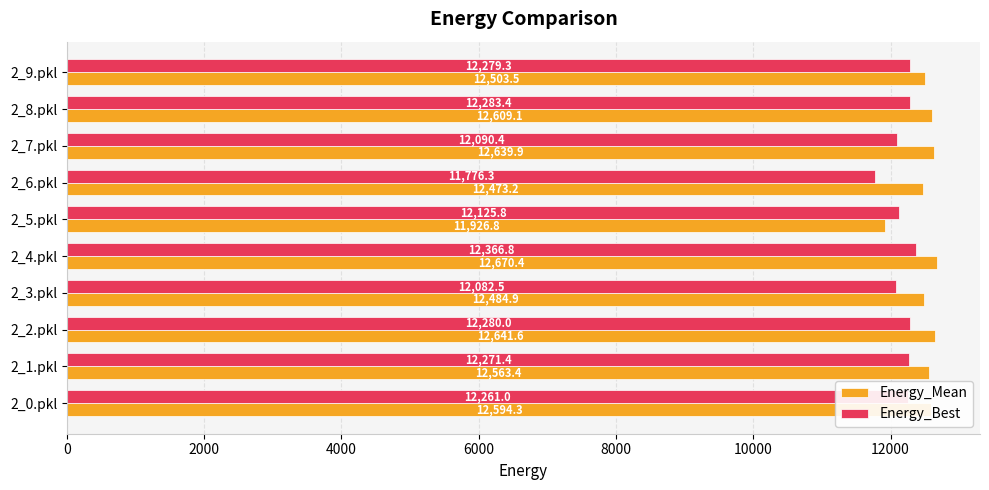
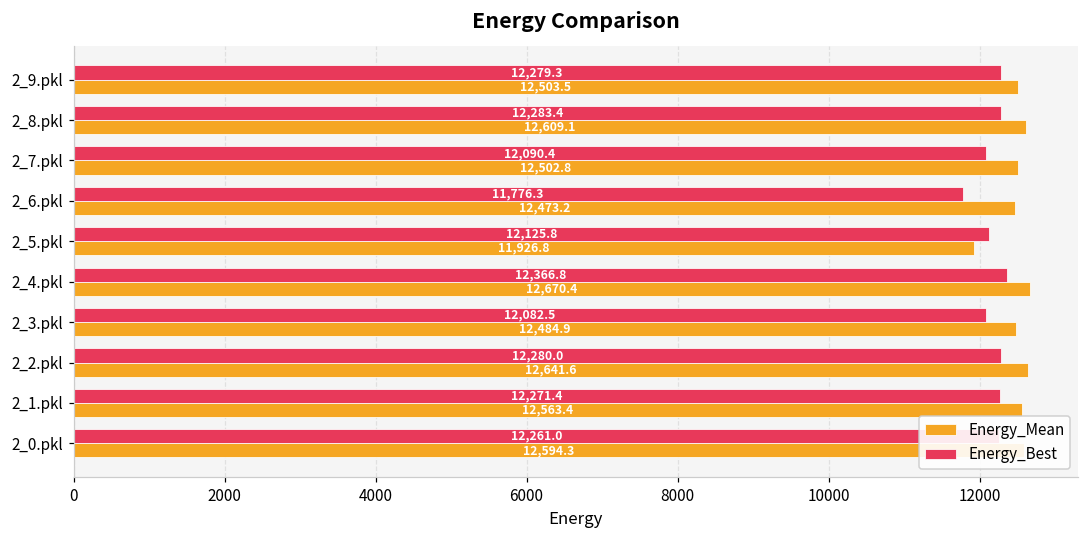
Energy_Mean, 2_7.pkl: 12,639.9 -> 12,502.8
